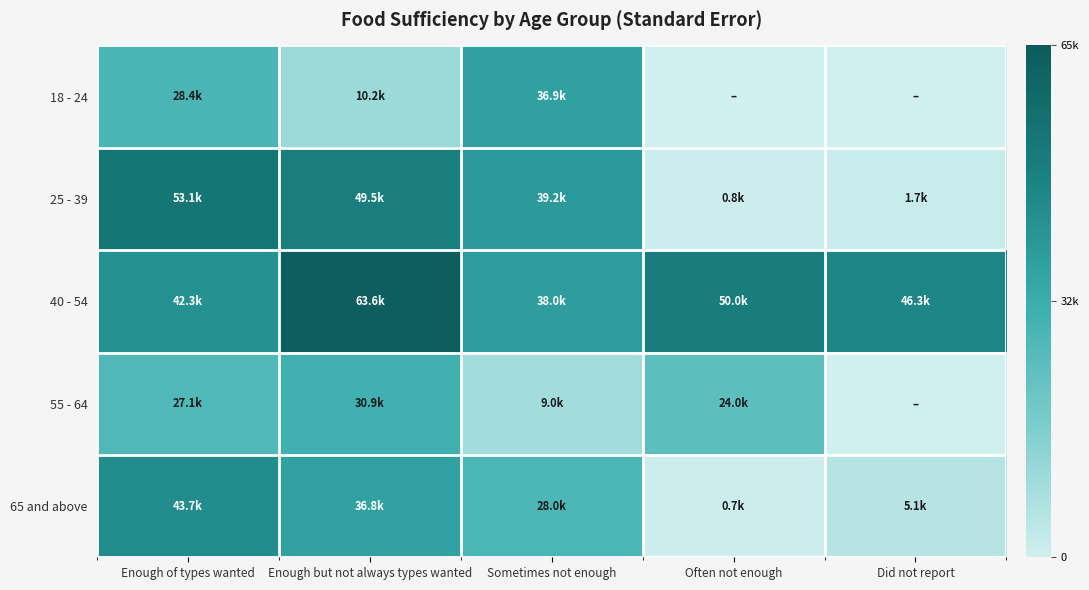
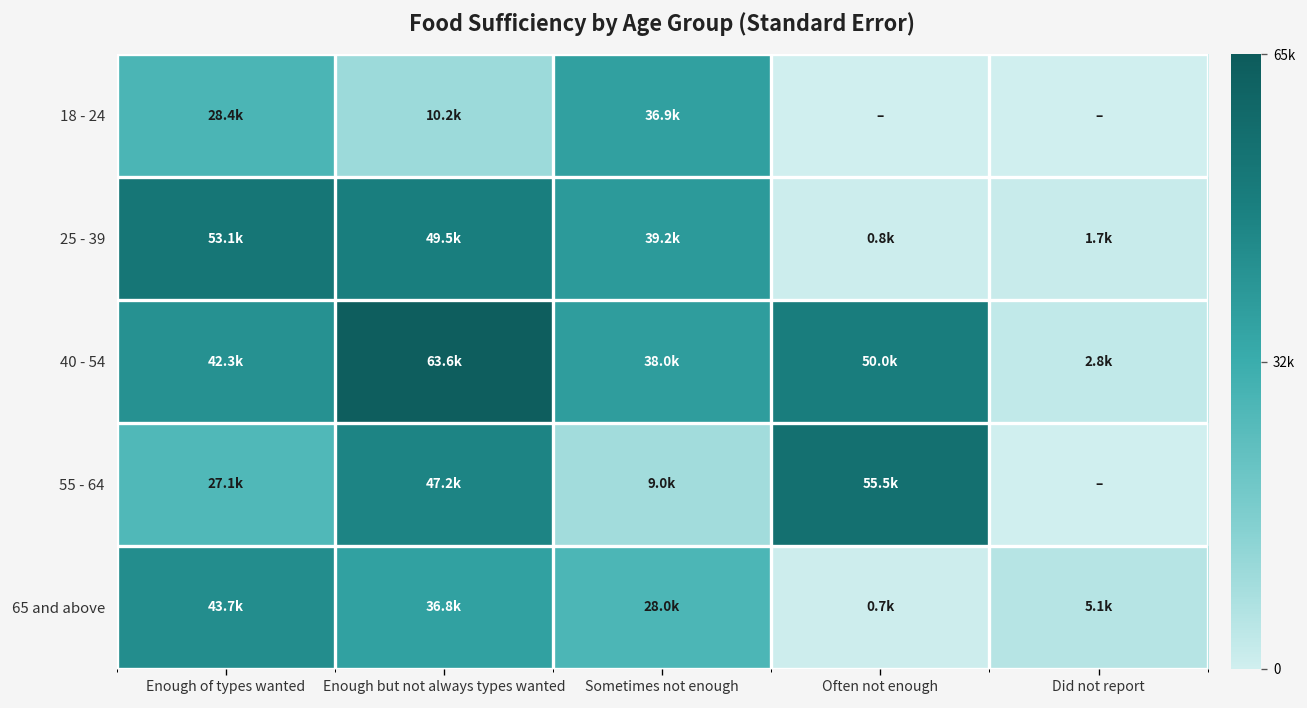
40 - 54, Did not report: 46.3k -> 2.8k
55 - 64, Enough but not always types wanted: 30.9k -> 47.2k
55 - 64, Often not enough: 24.0k -> 55.5k
